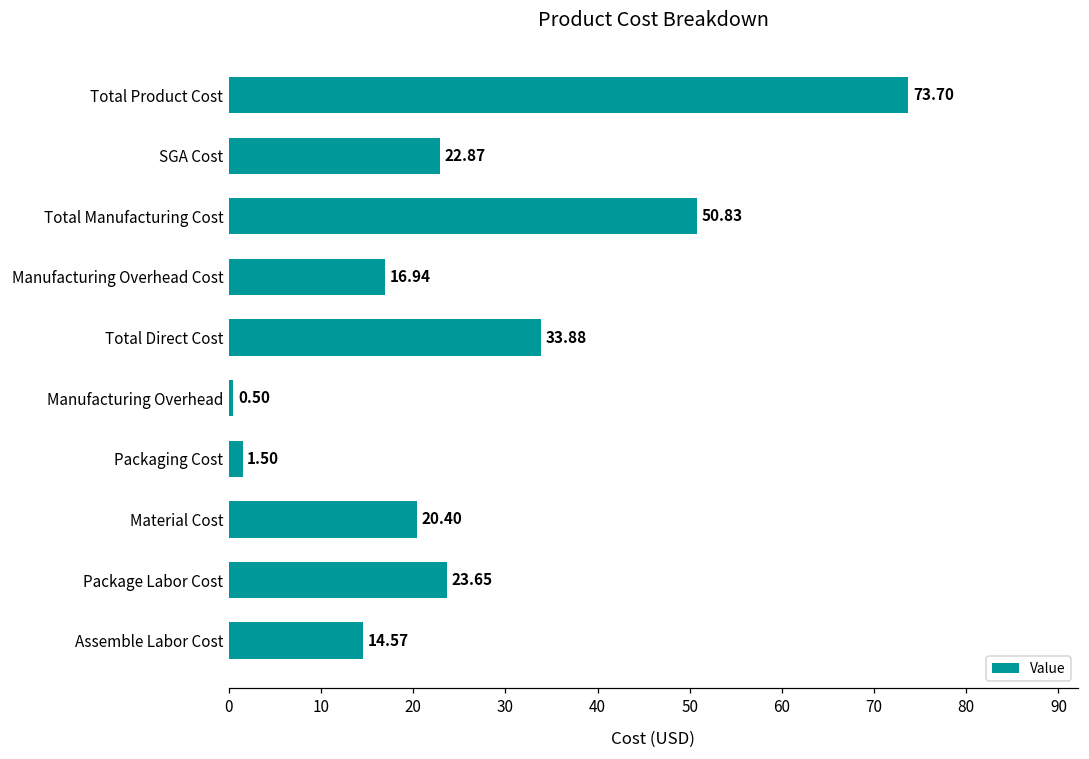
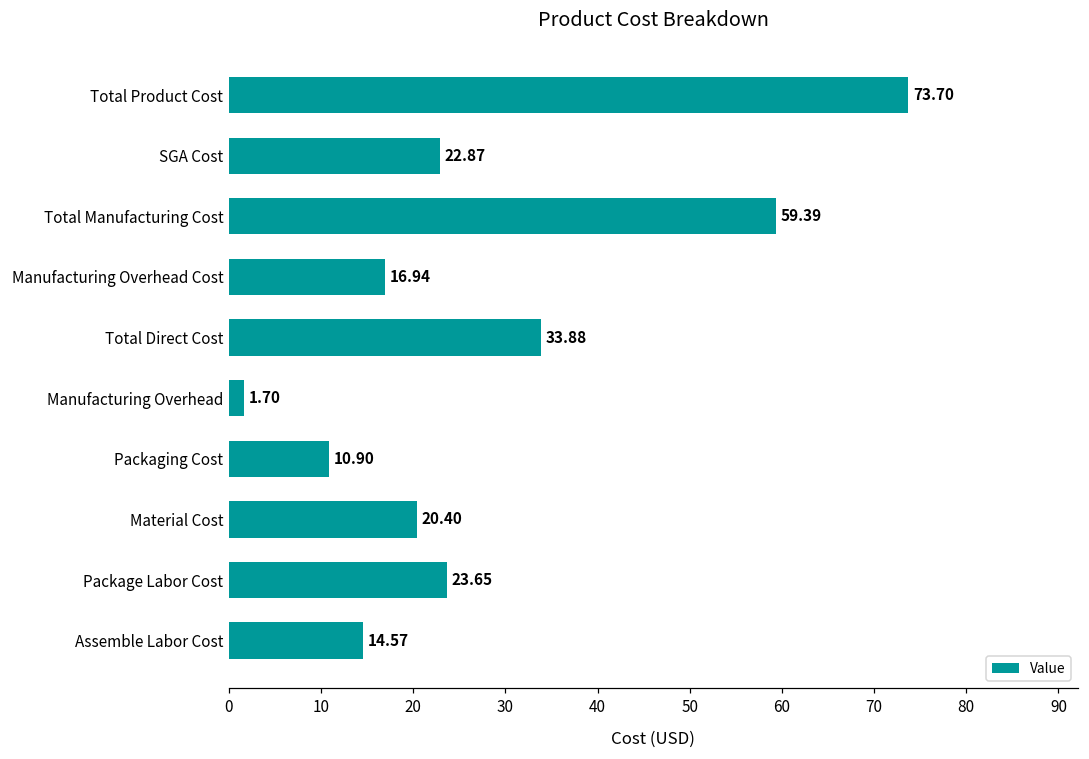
Total Manufacturing Cost: 50.83 -> 59.39
Manufacturing Overhead: 0.50 -> 1.70
Packaging Cost: 1.50 -> 10.90
